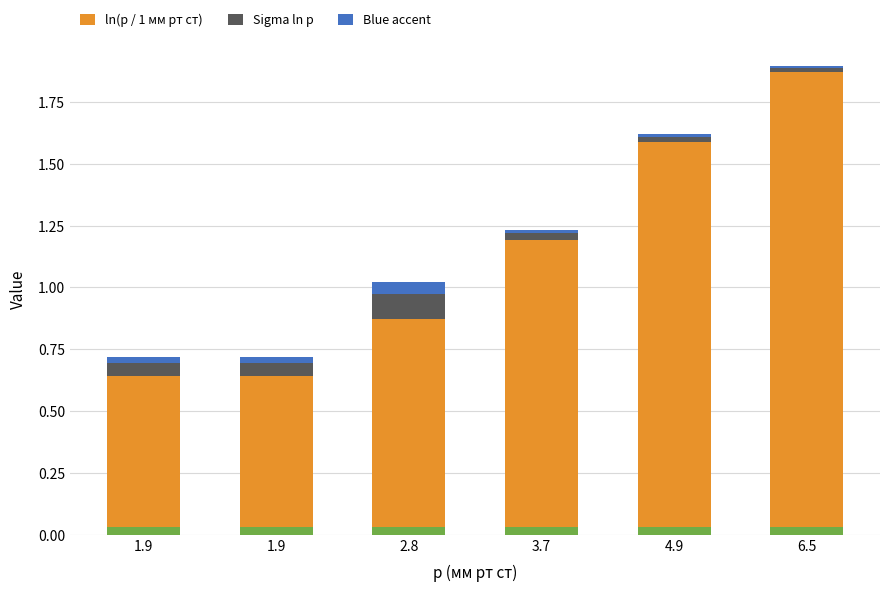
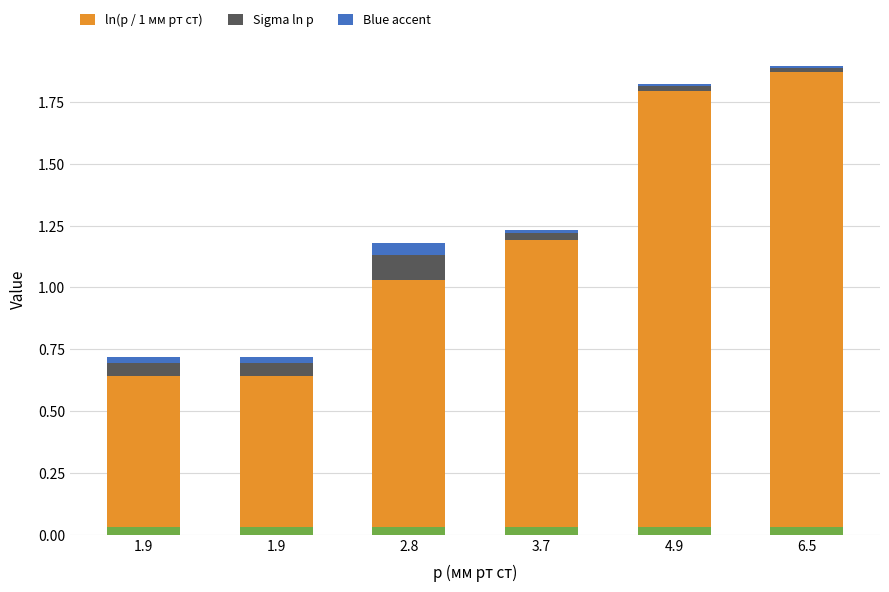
ln(p / 1 мм рт ст), 2.8: 0.87 -> 1.03
ln(p / 1 мм рт ст), 4.9: 1.59 -> 1.79
